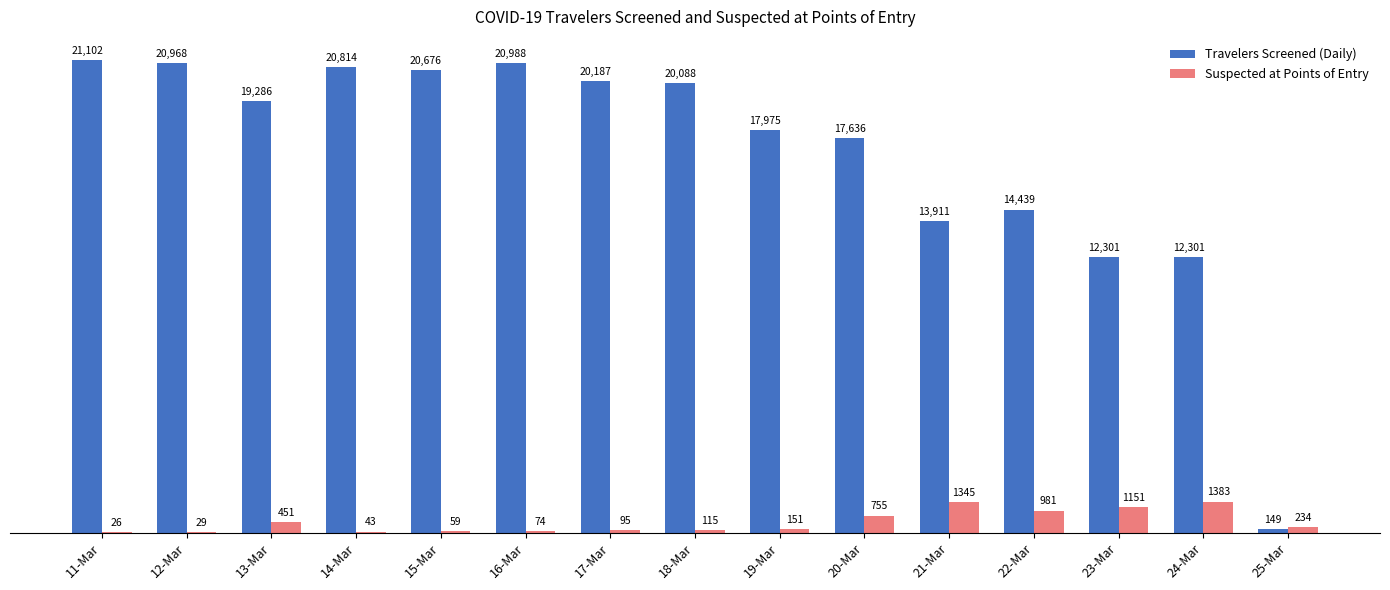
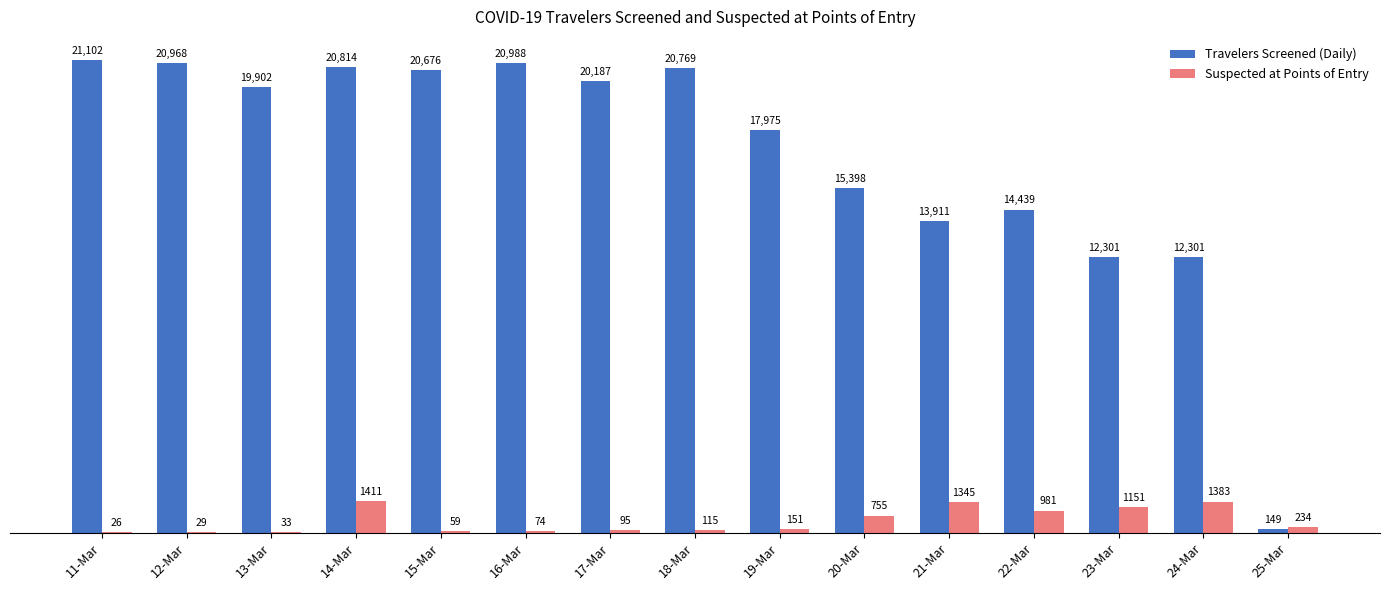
Travelers Screened (Daily), 13-Mar: 19,286 -> 19,902
Suspected at Points of Entry, 13-Mar: 451 -> 33
Suspected at Points of Entry, 14-Mar: 43 -> 1411
Travelers Screened (Daily), 18-Mar: 20,088 -> 20,769
Travelers Screened (Daily), 20-Mar: 17,636 -> 15,398
